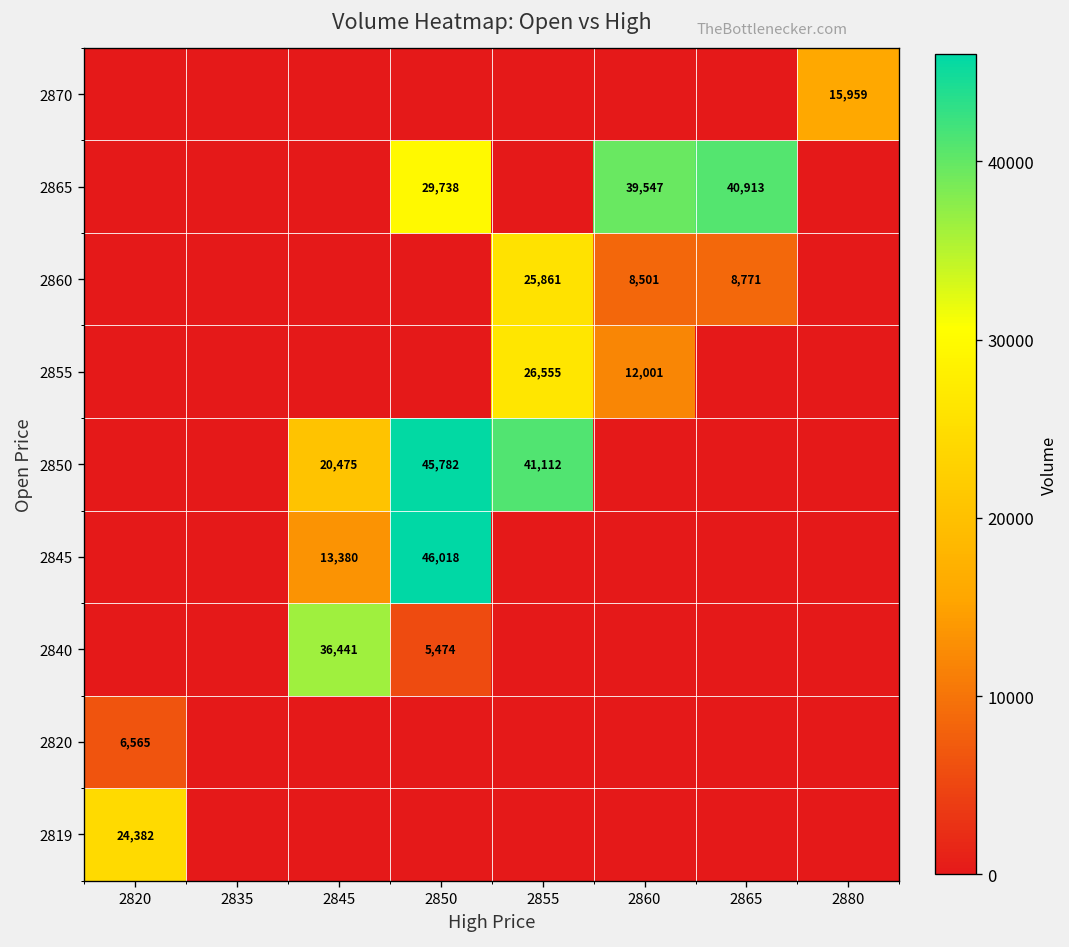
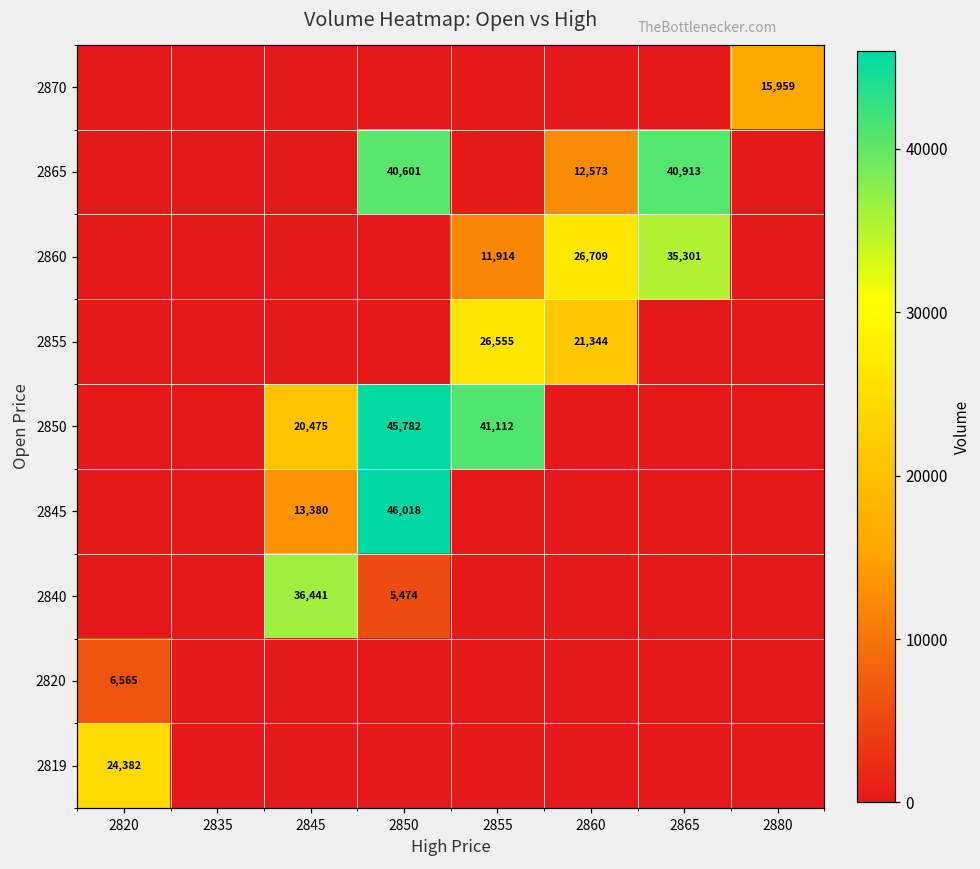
2865, 2850: 29,738 -> 40,601
2865, 2860: 39,547 -> 12,573
2860, 2855: 25,861 -> 11,914
2860, 2860: 8,501 -> 26,709
2860, 2865: 8,771 -> 35,301
2855, 2860: 12,001 -> 21,344
